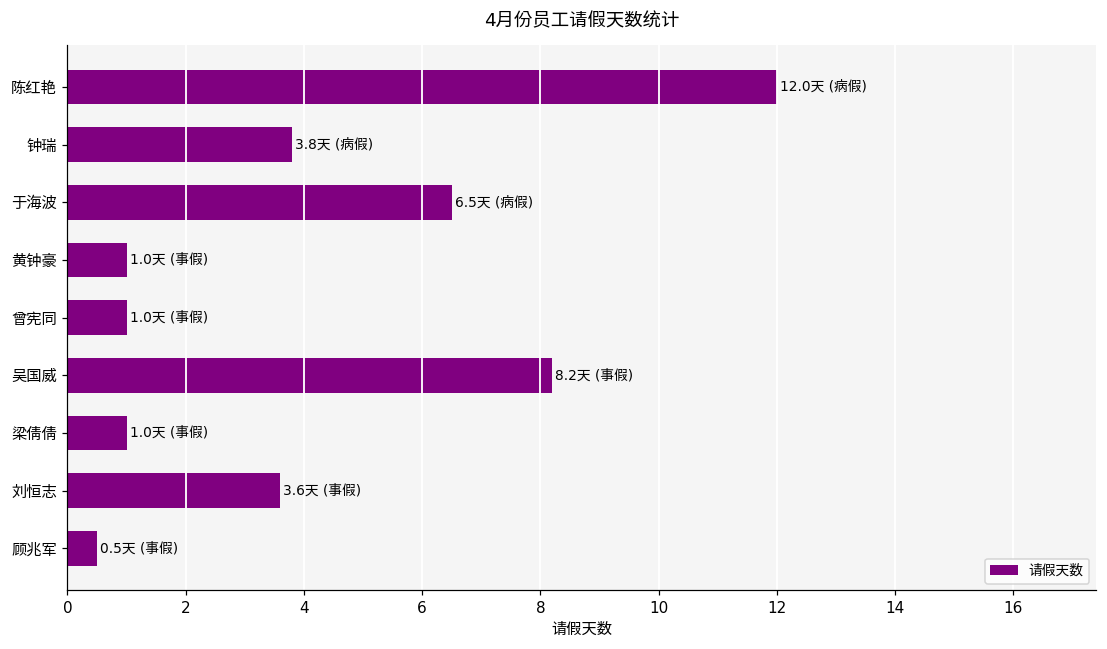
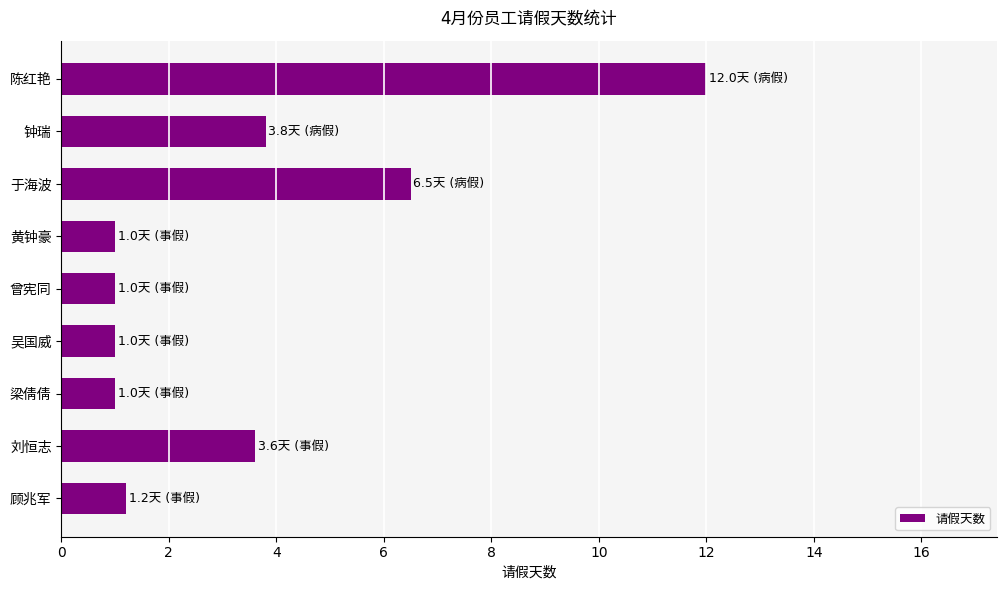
吴国威: 8.2天 -> 1.0天
顾兆军: 0.5天 -> 1.2天
